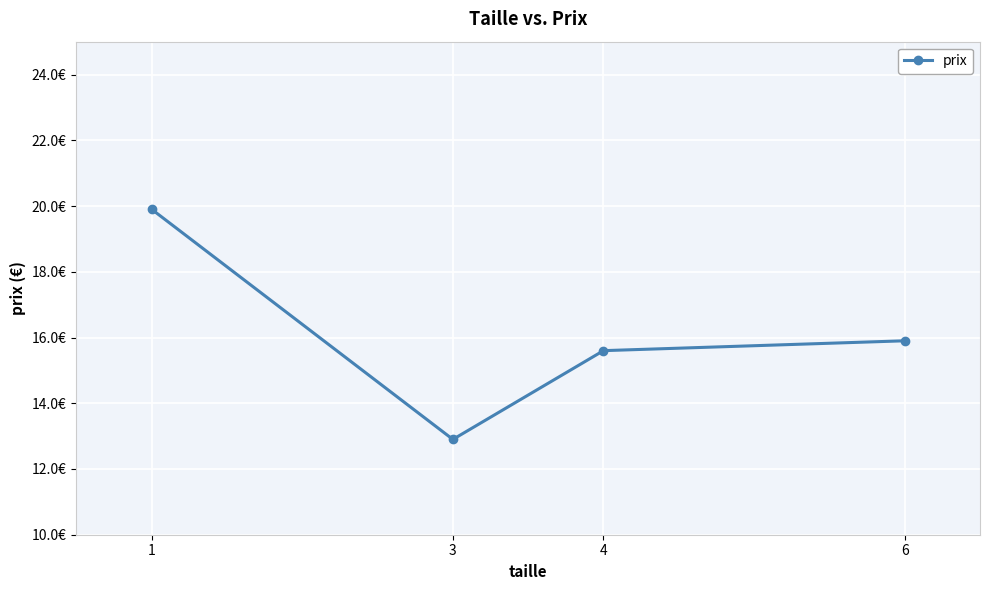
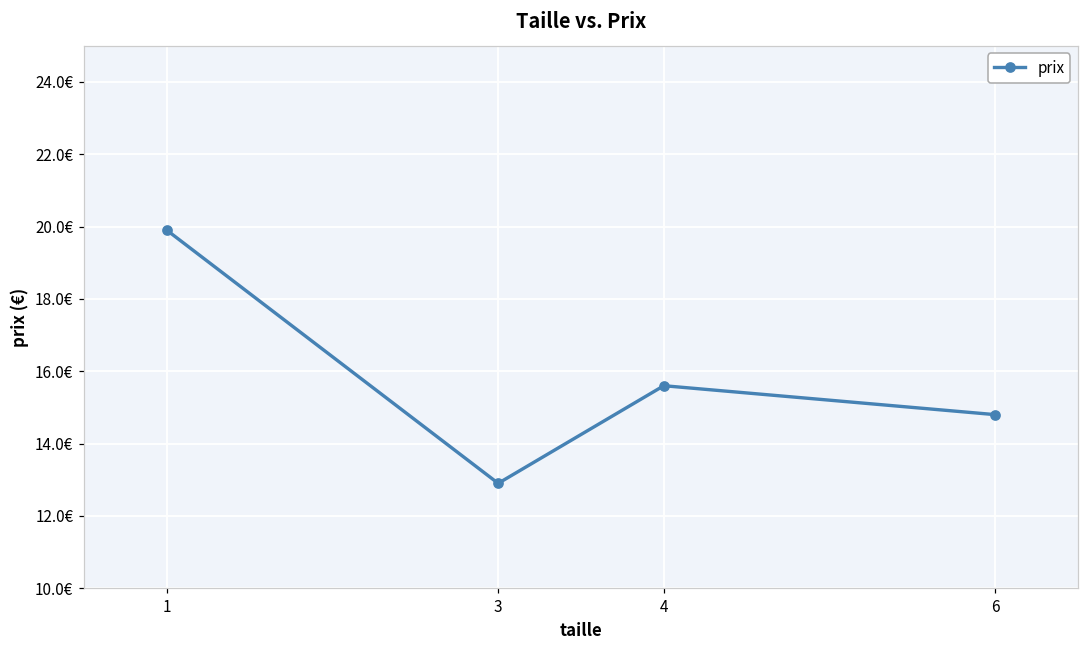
6: 15.9€ -> 14.8€
